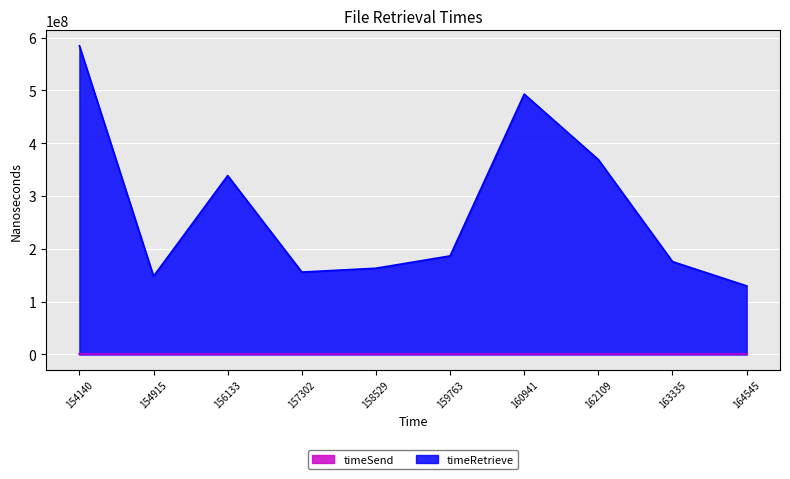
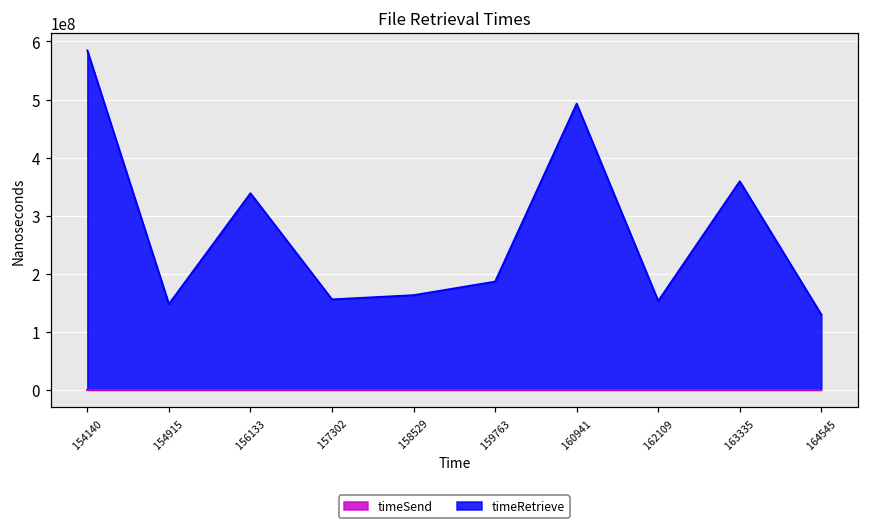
timeRetrieve, 162109: 370000000 -> 150000000
timeRetrieve, 163335: 180000000 -> 360000000
